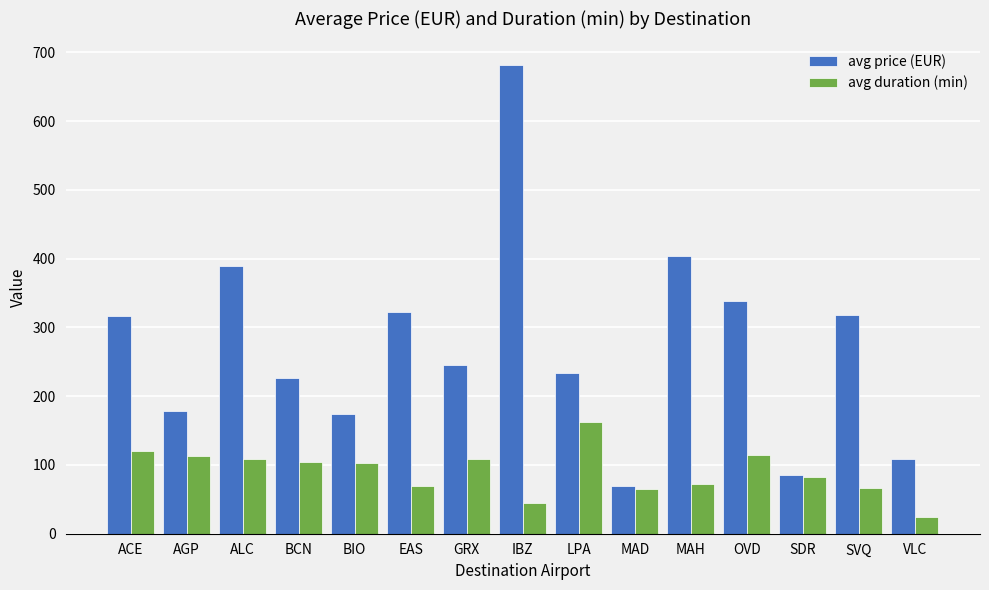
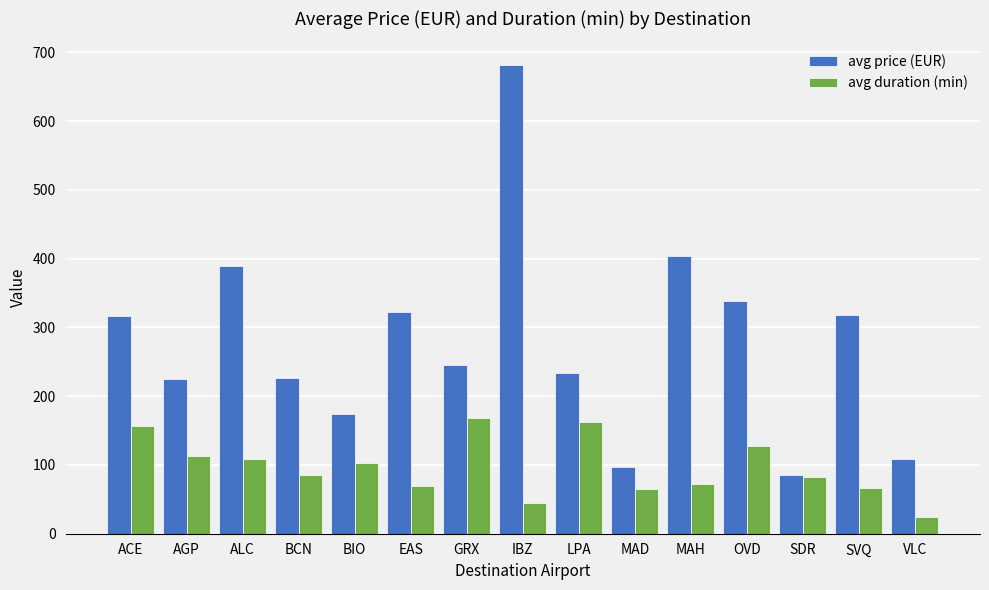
avg duration (min), ACE: 120 -> 160
avg price (EUR), AGP: 180 -> 230
avg duration (min), BCN: 100 -> 90
avg duration (min), GRX: 110 -> 170
avg price (EUR), MAD: 70 -> 100
avg duration (min), OVD: 120 -> 130
